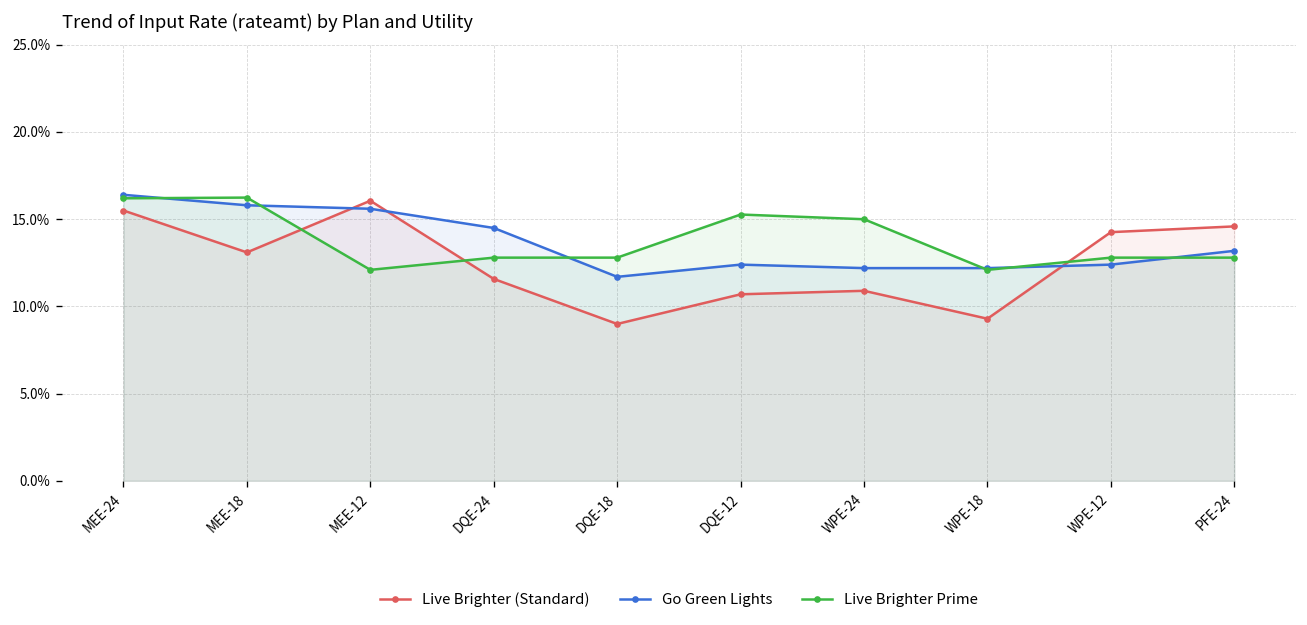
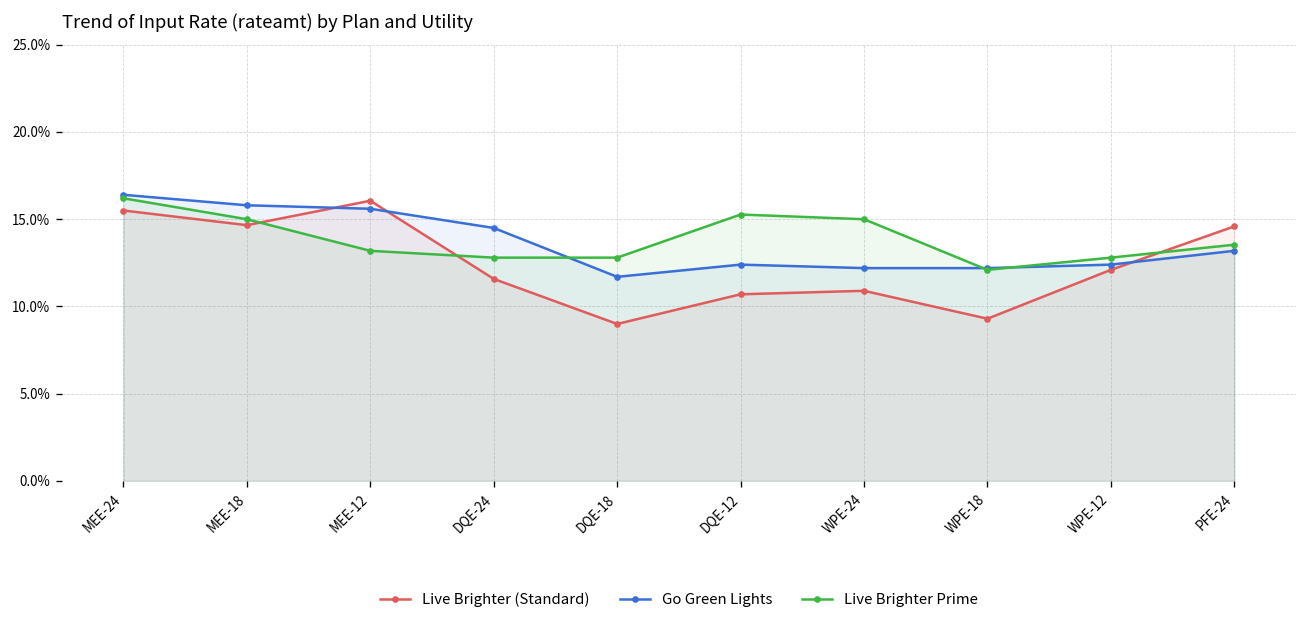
Live Brighter (Standard), MEE-18: 13.1% -> 14.6%
Live Brighter Prime, MEE-18: 16.2% -> 15.0%
Live Brighter Prime, MEE-12: 12.1% -> 13.2%
Live Brighter (Standard), WPE-12: 14.2% -> 12.1%
Live Brighter Prime, PFE-24: 12.8% -> 13.5%
